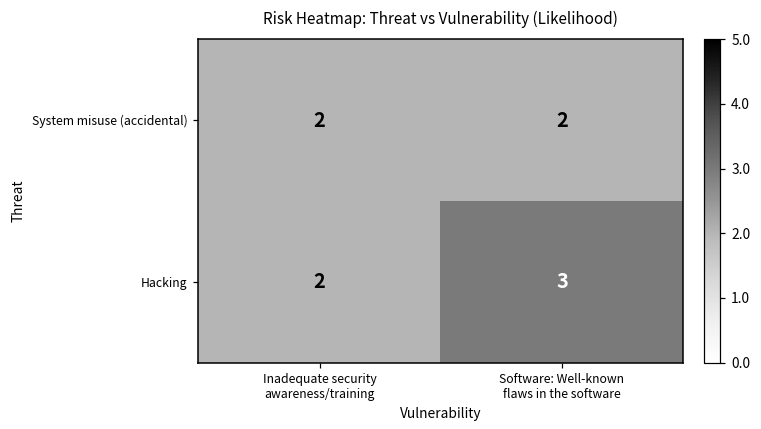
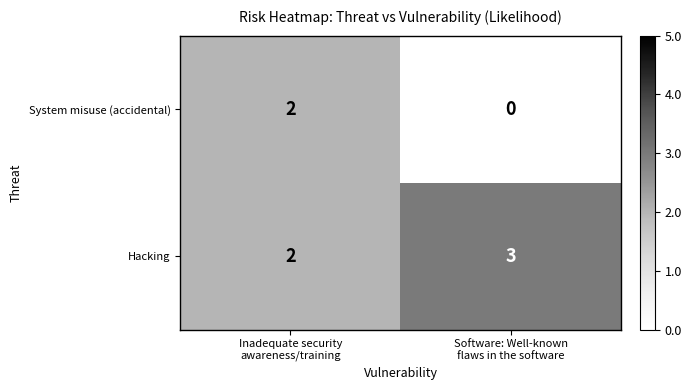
System misuse (accidental), Software: Well-known flaws in the software: 2 -> 0
